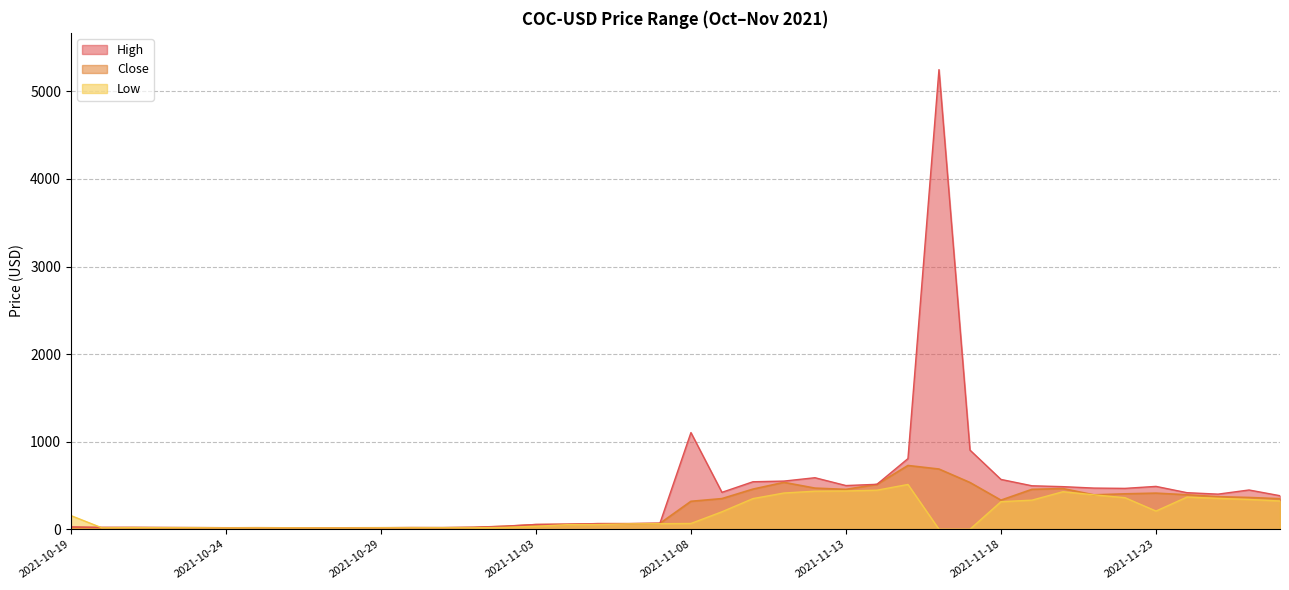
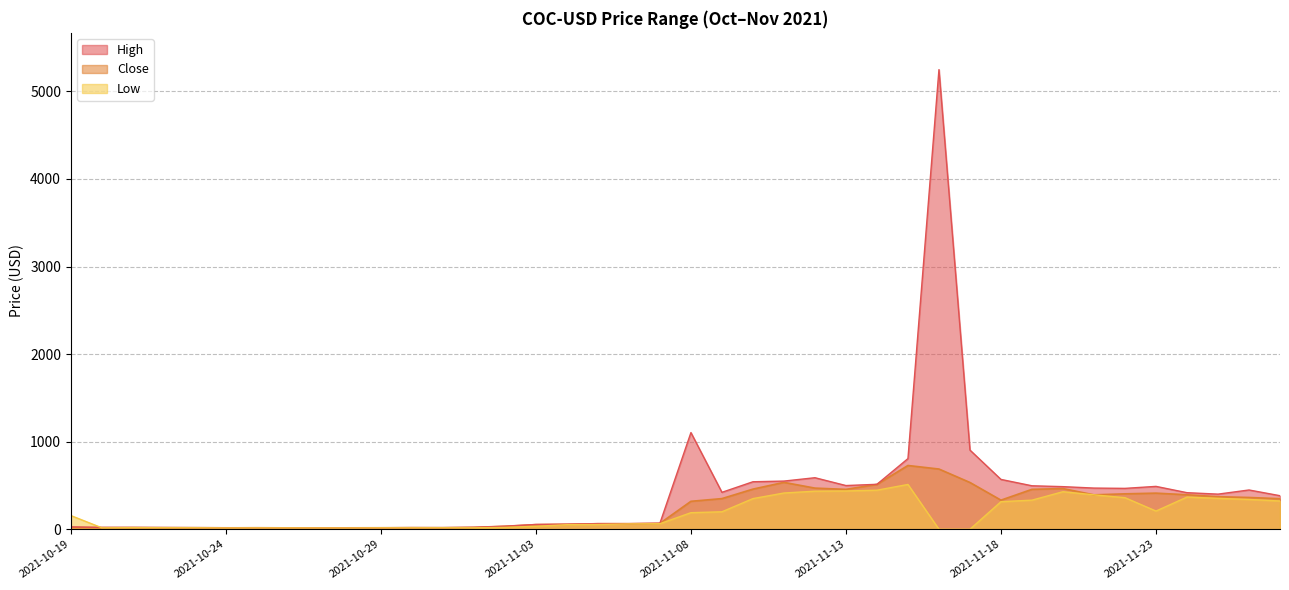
Low, 2021-11-08: 100 -> 200
